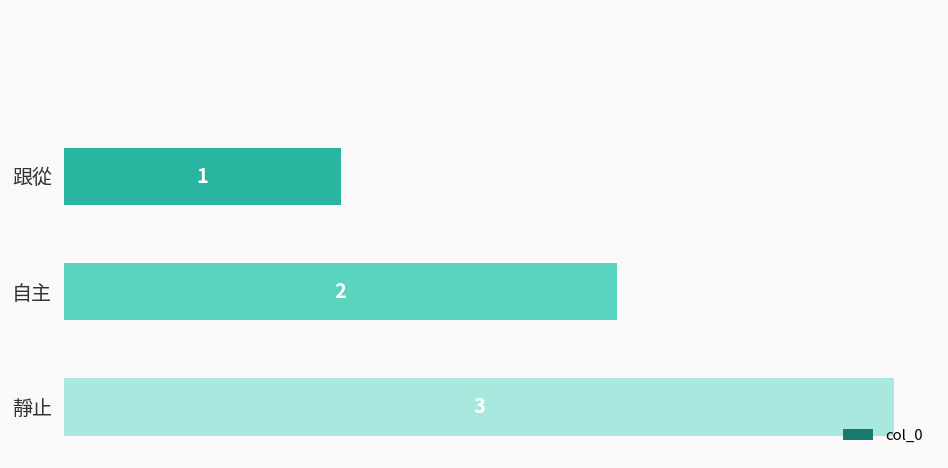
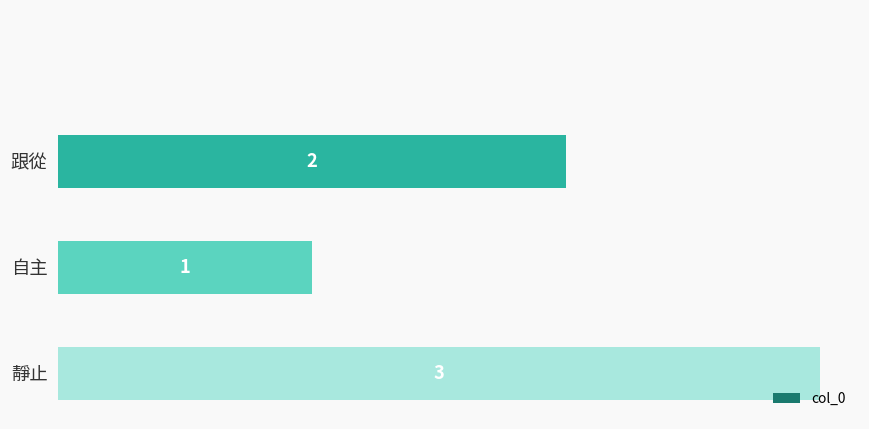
跟從: 1 -> 2
自主: 2 -> 1
